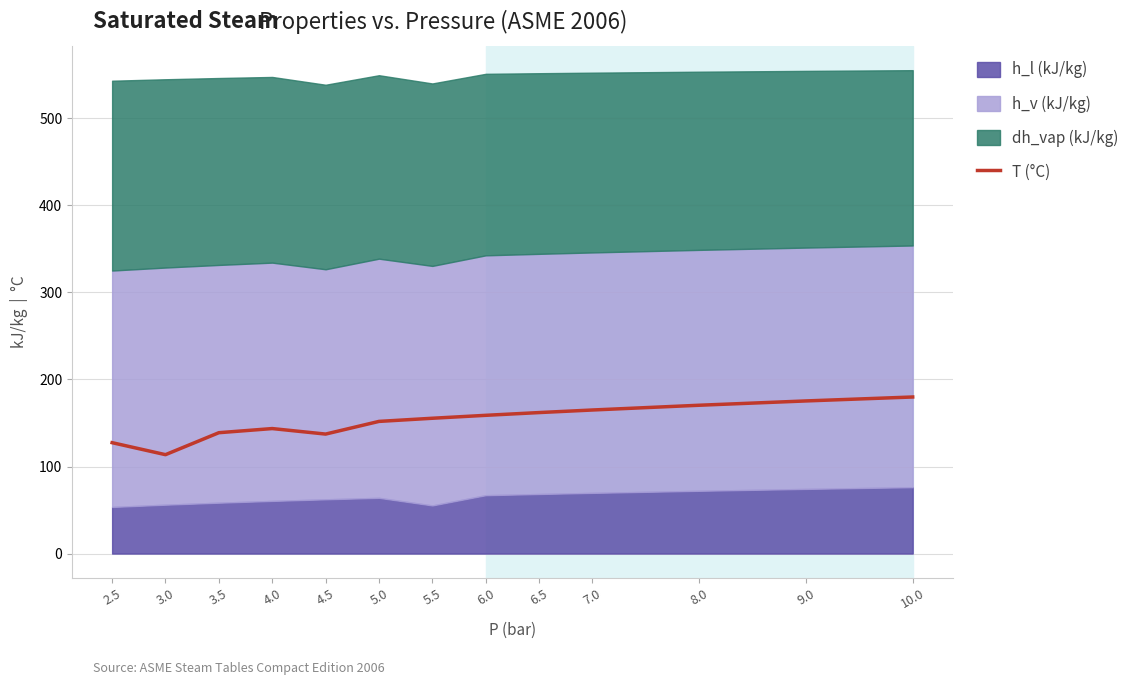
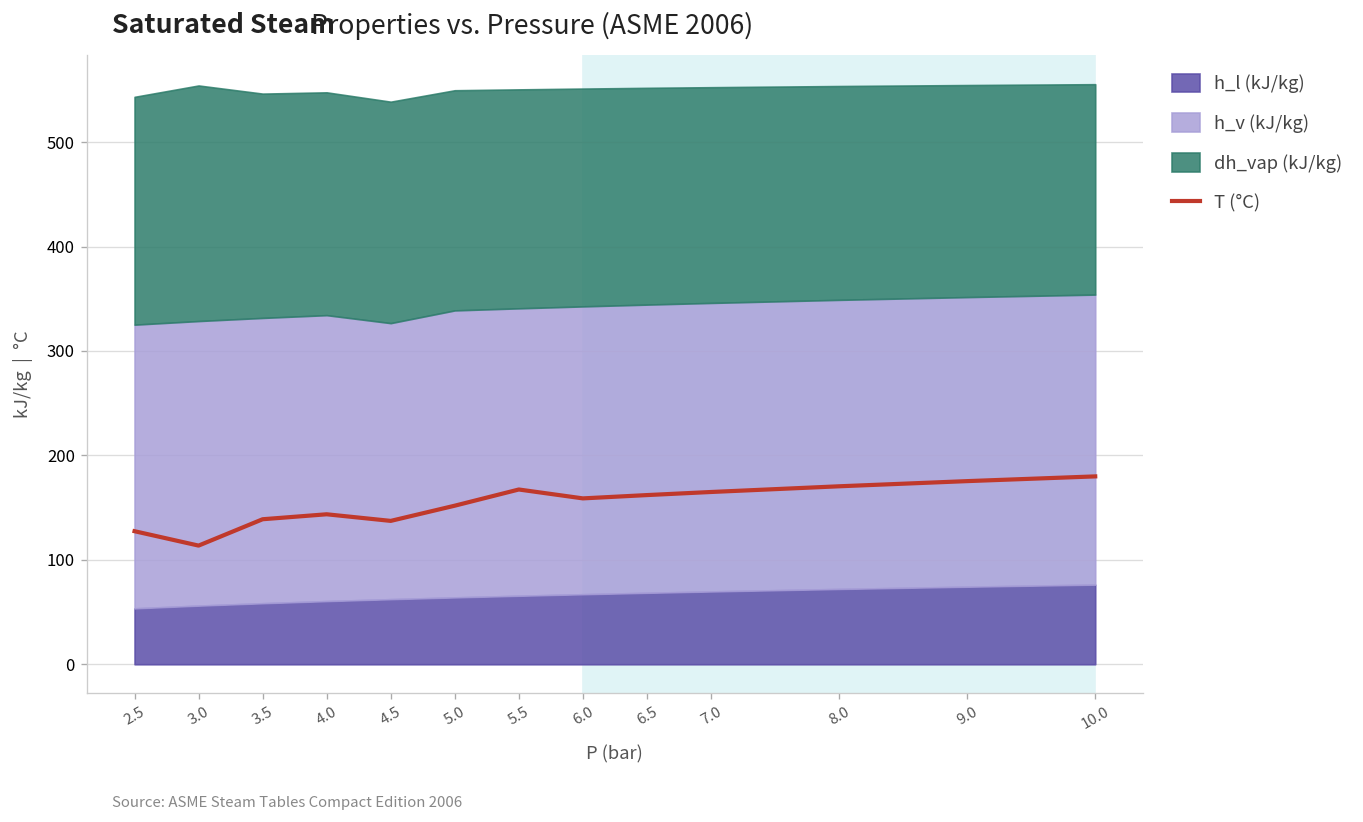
dh_vap (kJ/kg), 3.0: 220 -> 230
T (°C), 5.5: 160 -> 170
h_l (kJ/kg), 5.5: 60 -> 70
